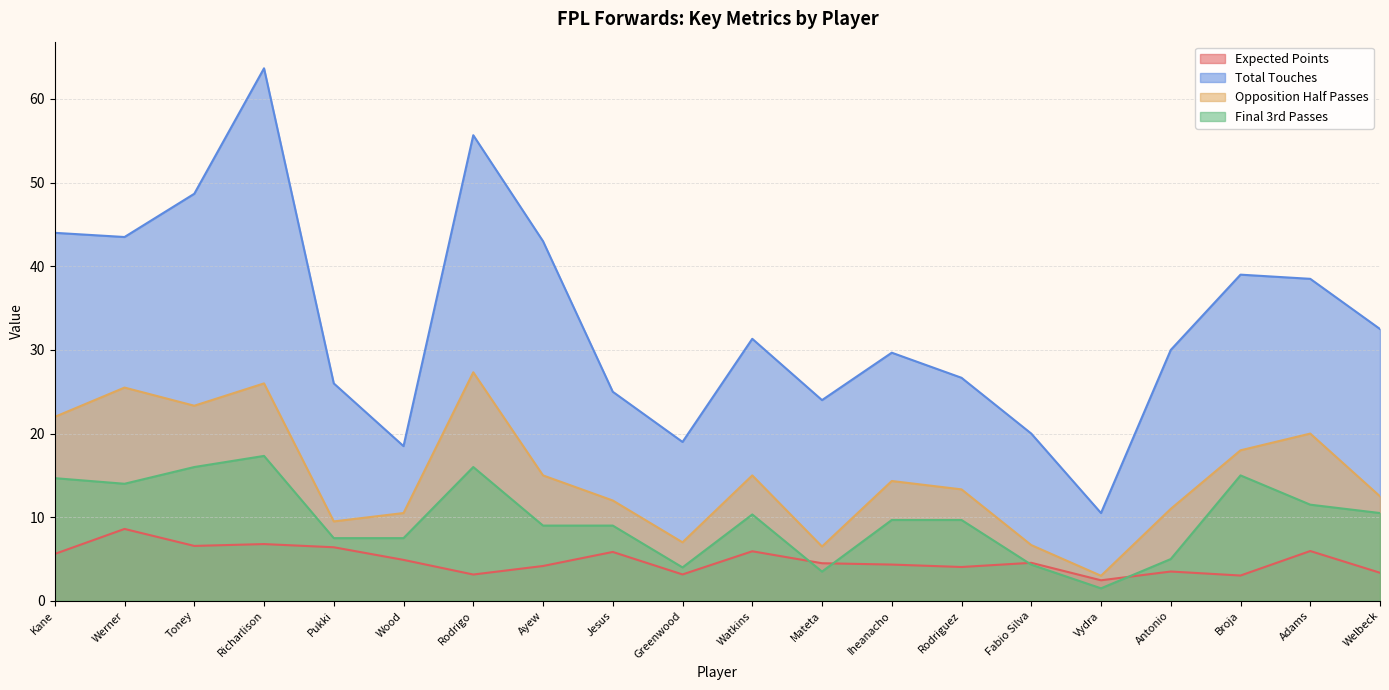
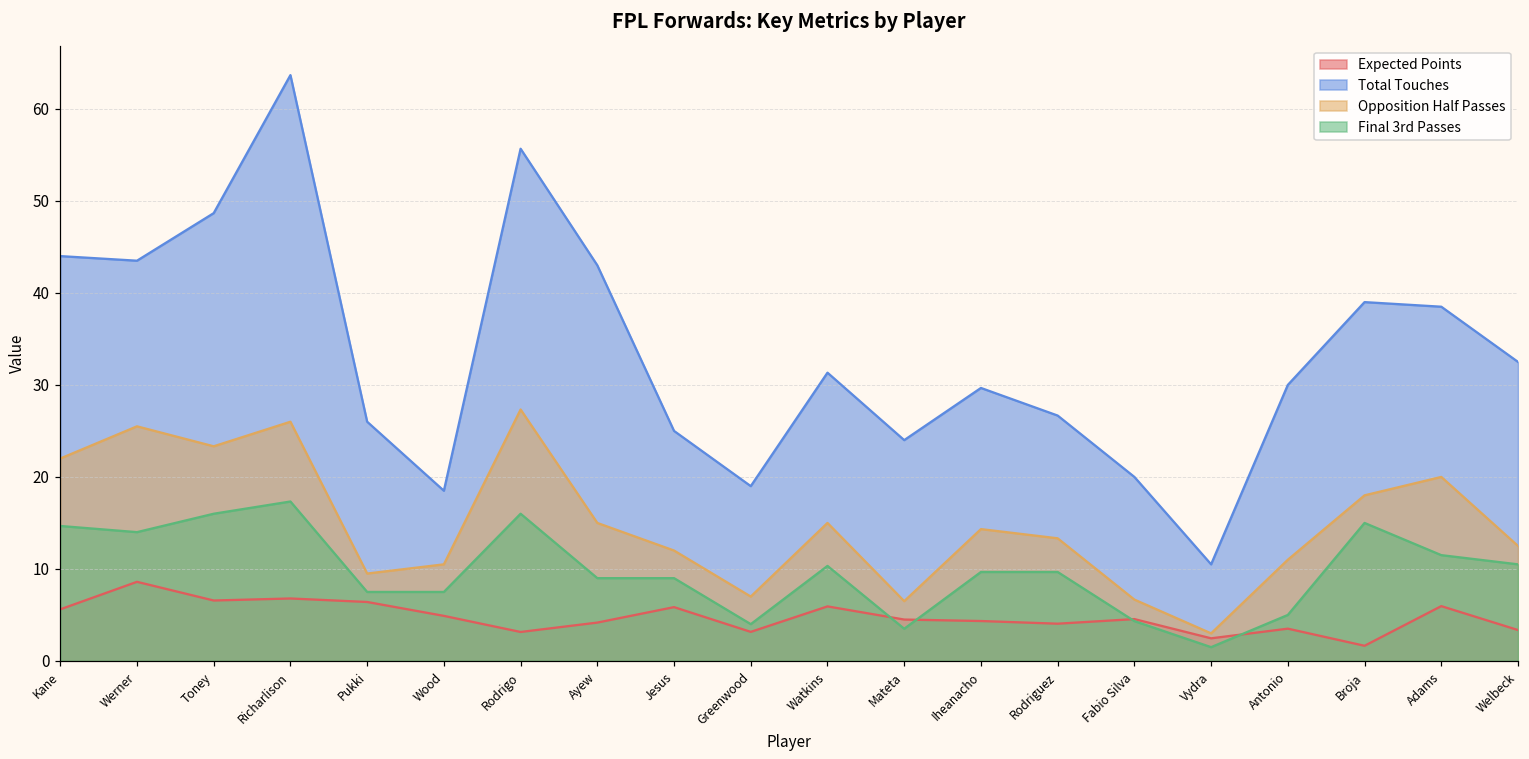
Expected Points, Broja: 3 -> 2
